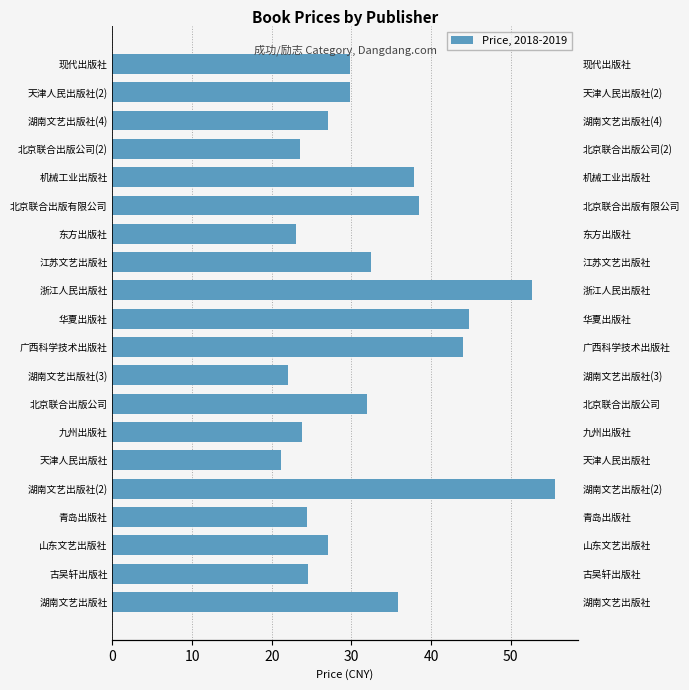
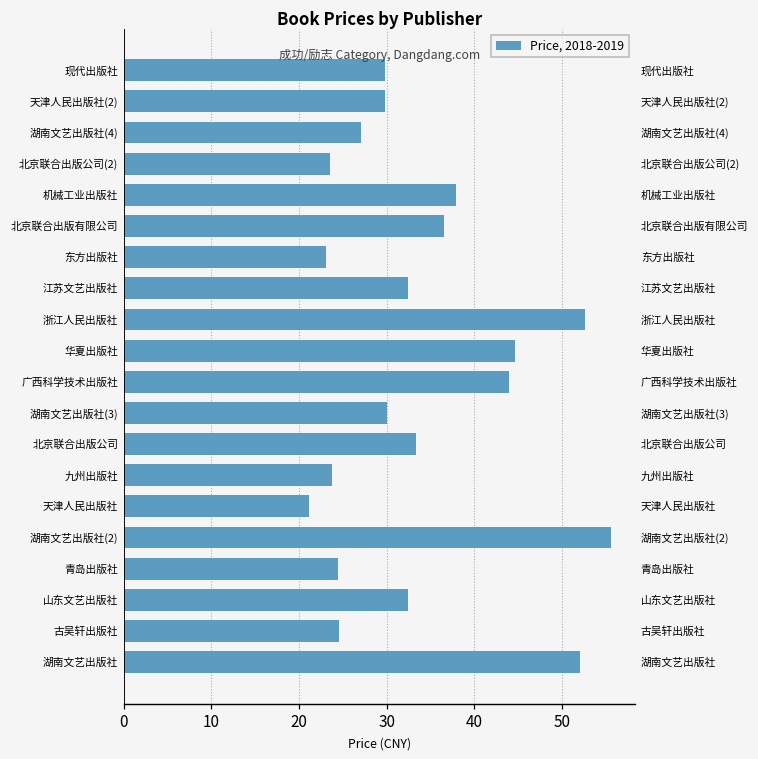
北京联合出版有限公司: 39 -> 37
湖南文艺出版社(3): 22 -> 30
北京联合出版公司: 32 -> 33
山东文艺出版社: 27 -> 32
湖南文艺出版社: 36 -> 52
